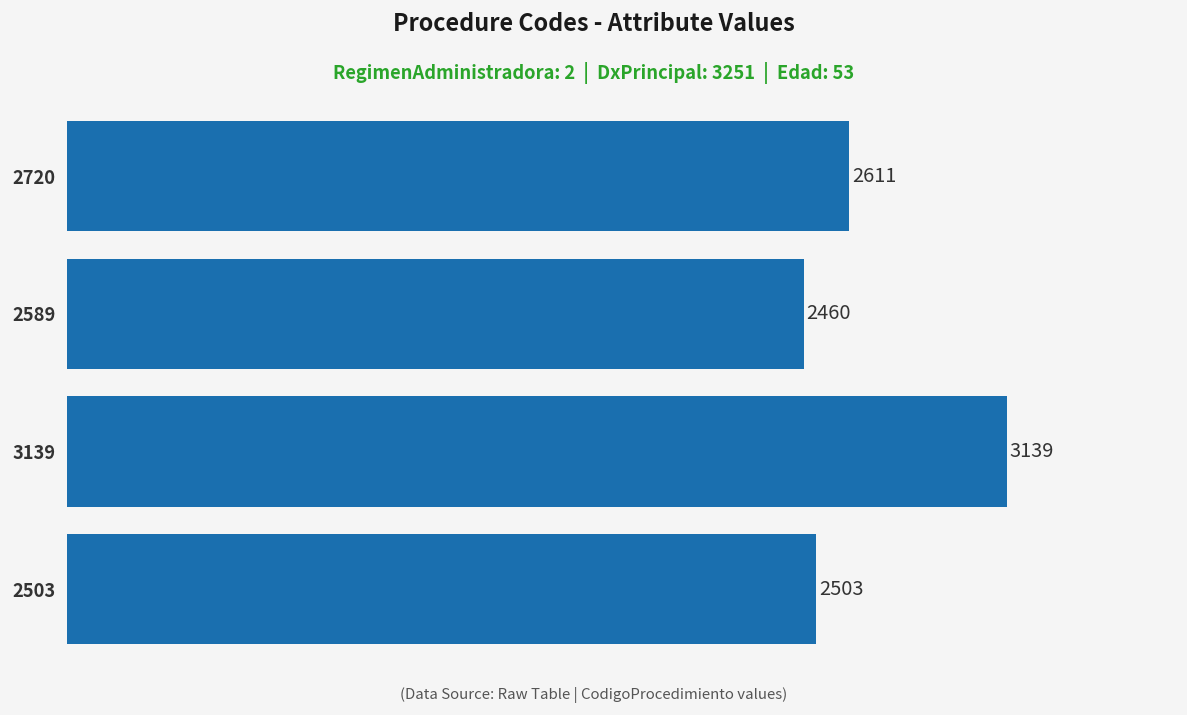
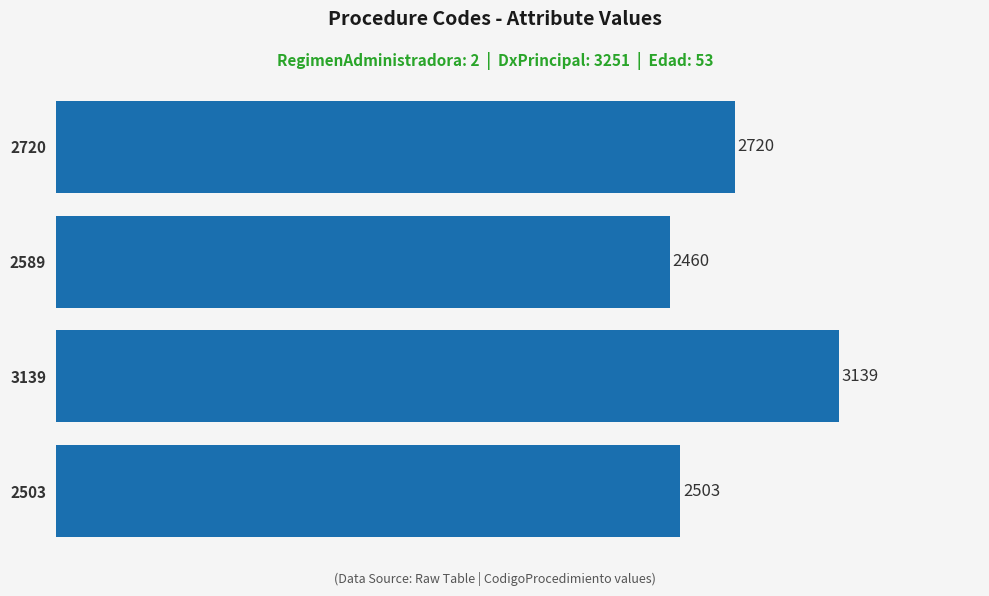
2720: 2611 -> 2720
